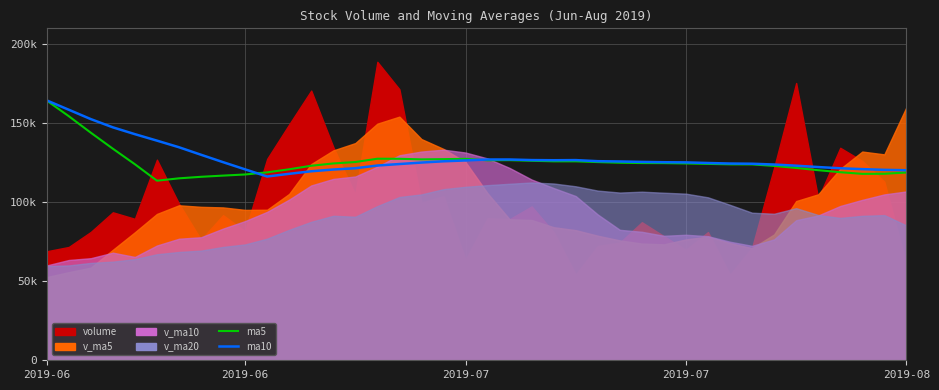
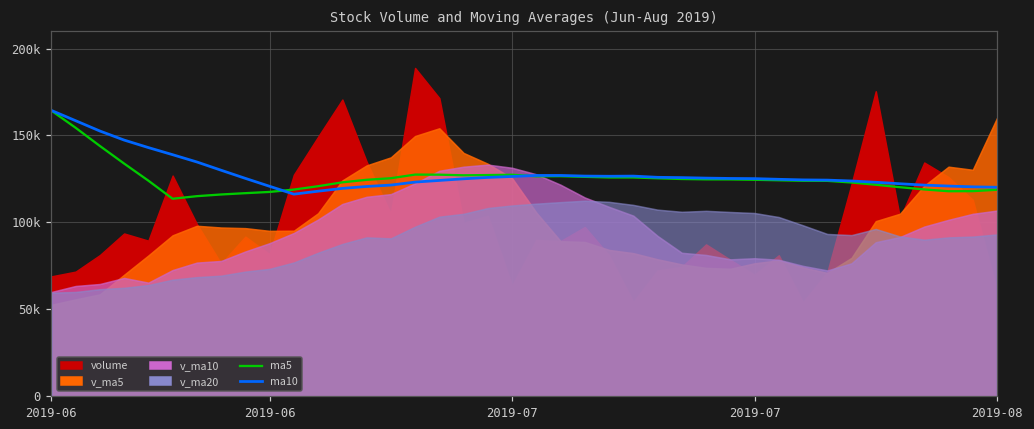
v_ma20, 2019-08: 85000 -> 93000
